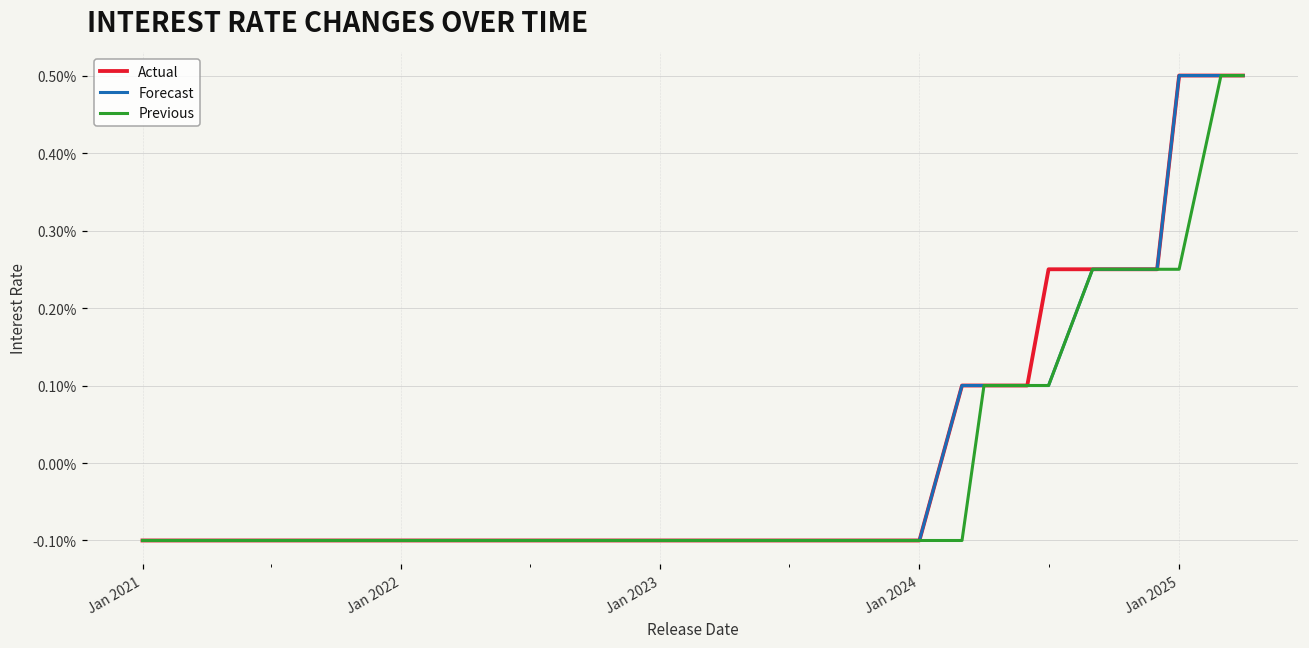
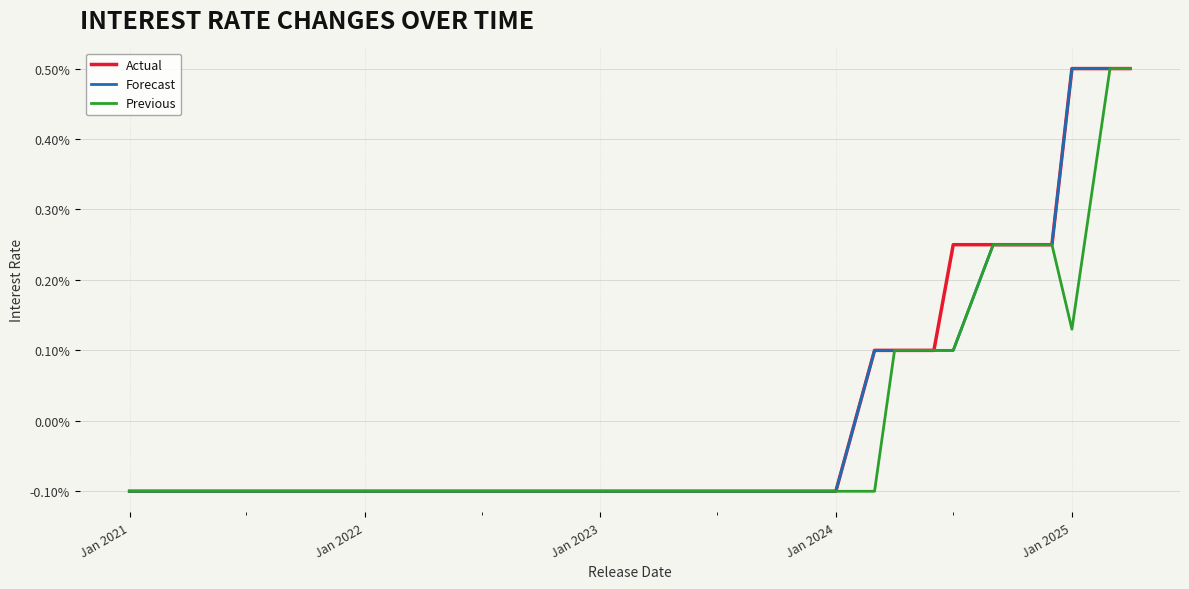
Previous, Jan 2025: 0.25% -> 0.13%
